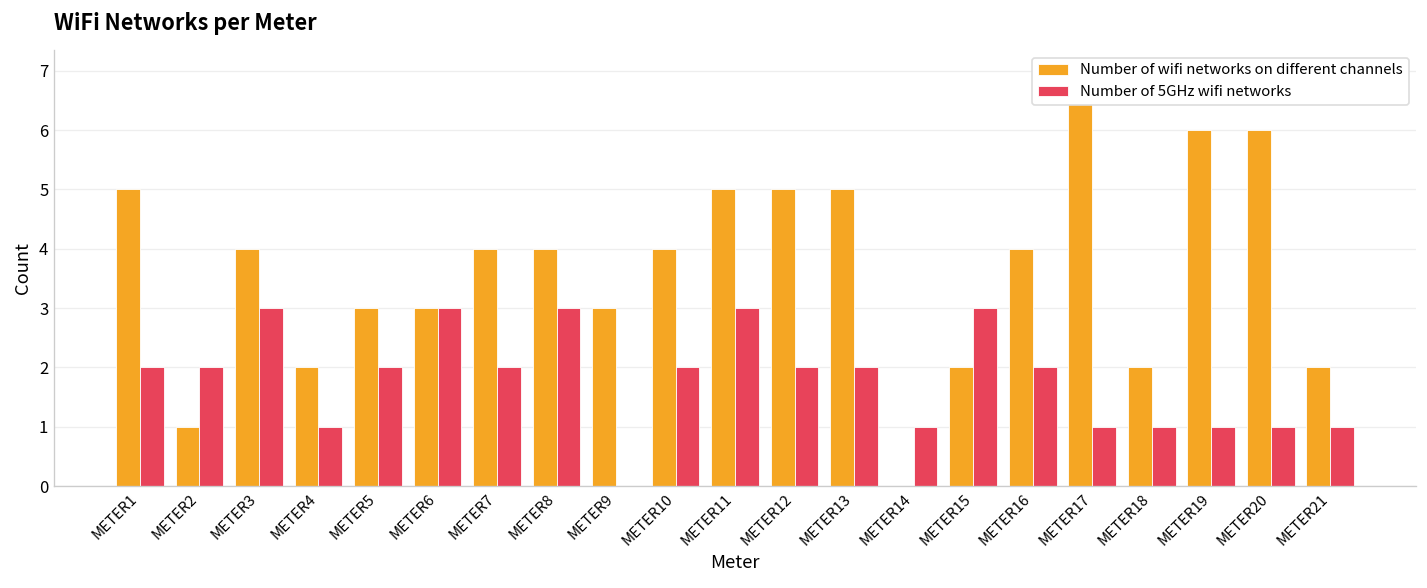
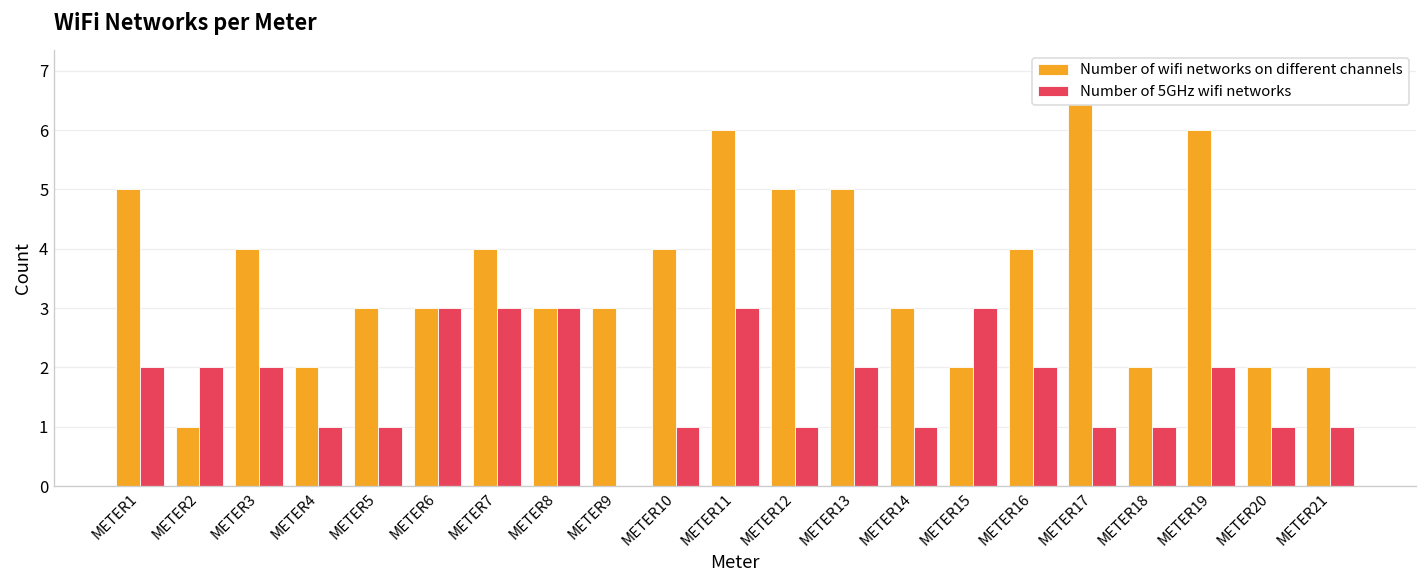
Number of 5GHz wifi networks, METER3: 3 -> 2
Number of 5GHz wifi networks, METER5: 2 -> 1
Number of 5GHz wifi networks, METER7: 2 -> 3
Number of wifi networks on different channels, METER8: 4 -> 3
Number of 5GHz wifi networks, METER10: 2 -> 1
Number of wifi networks on different channels, METER11: 5 -> 6
Number of 5GHz wifi networks, METER12: 2 -> 1
Number of wifi networks on different channels, METER14: 0 -> 3
Number of 5GHz wifi networks, METER19: 1 -> 2
Number of wifi networks on different channels, METER20: 6 -> 2
